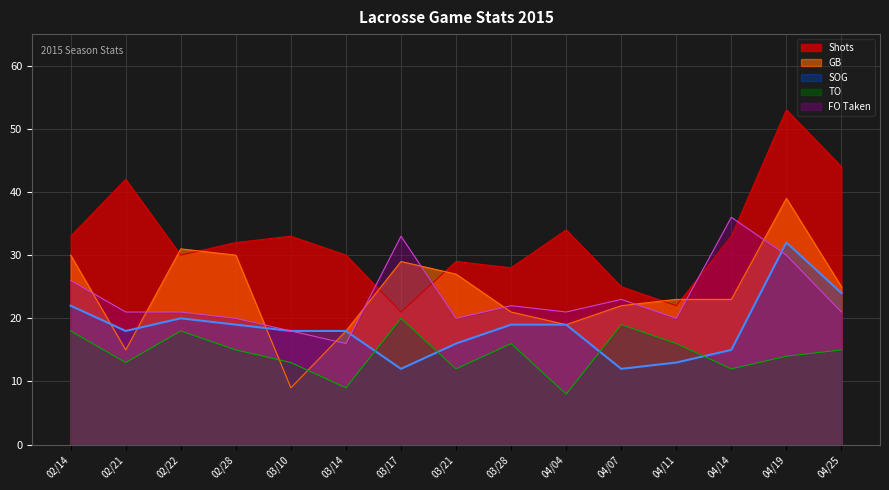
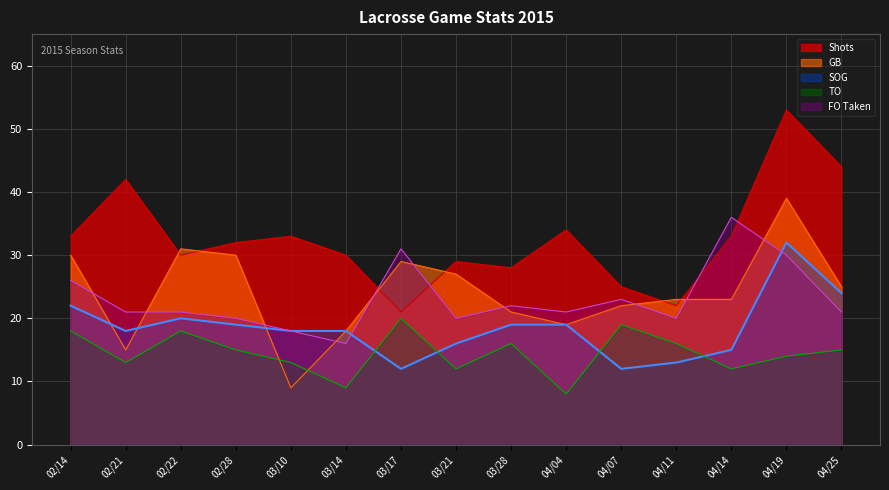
FO Taken, 03/17: 33 -> 31
